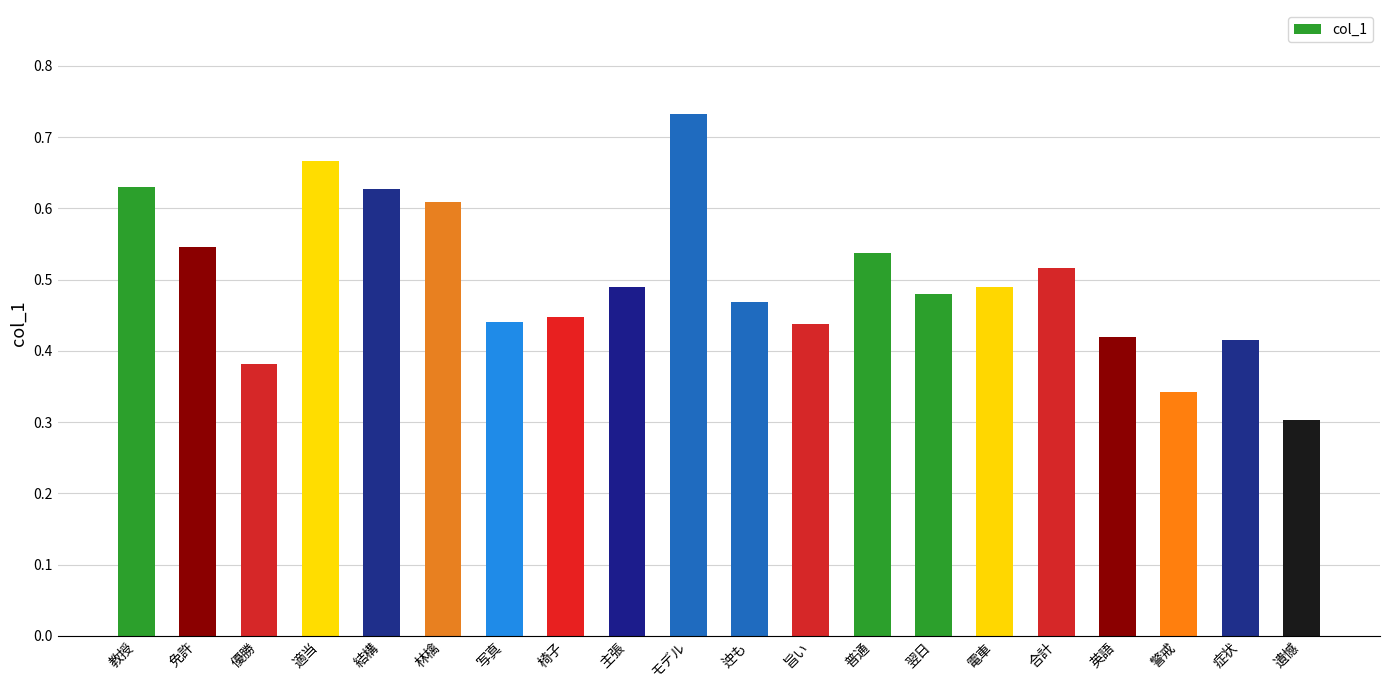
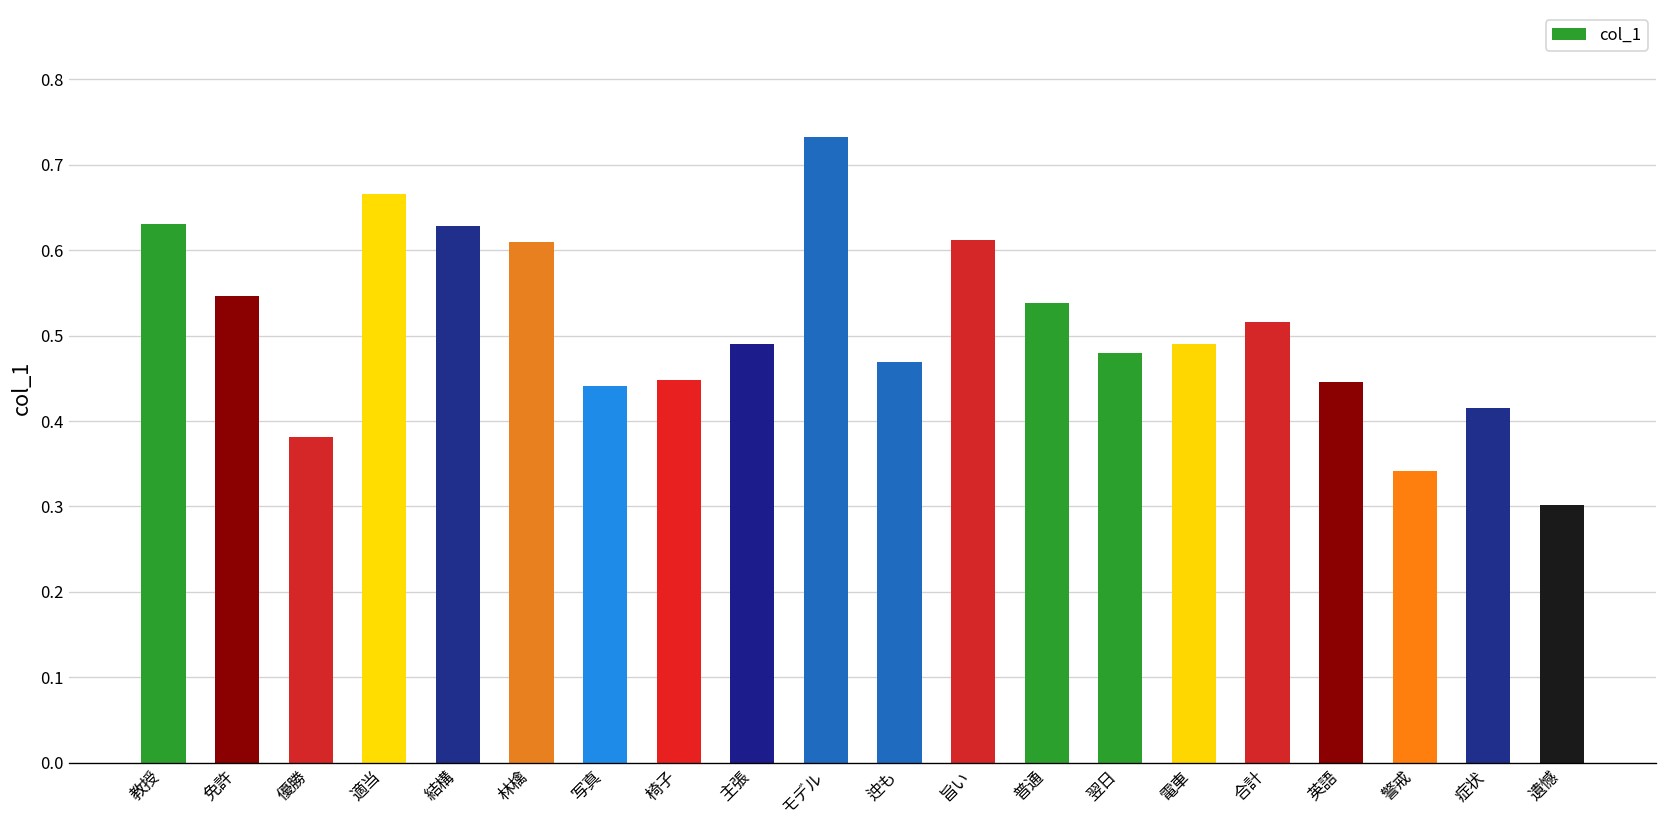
旨い: 0.44 -> 0.61
英語: 0.42 -> 0.45
